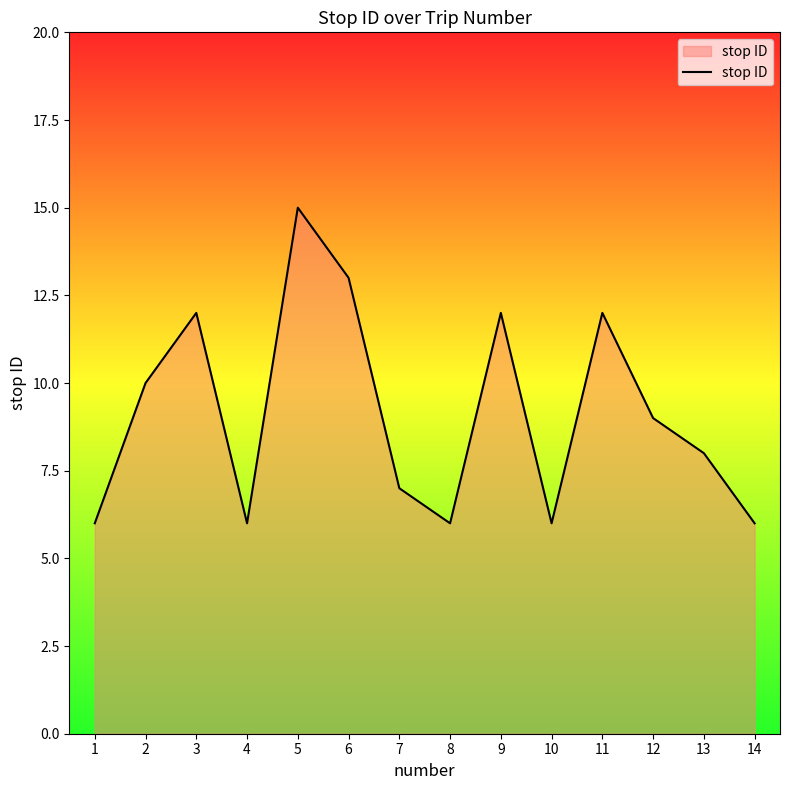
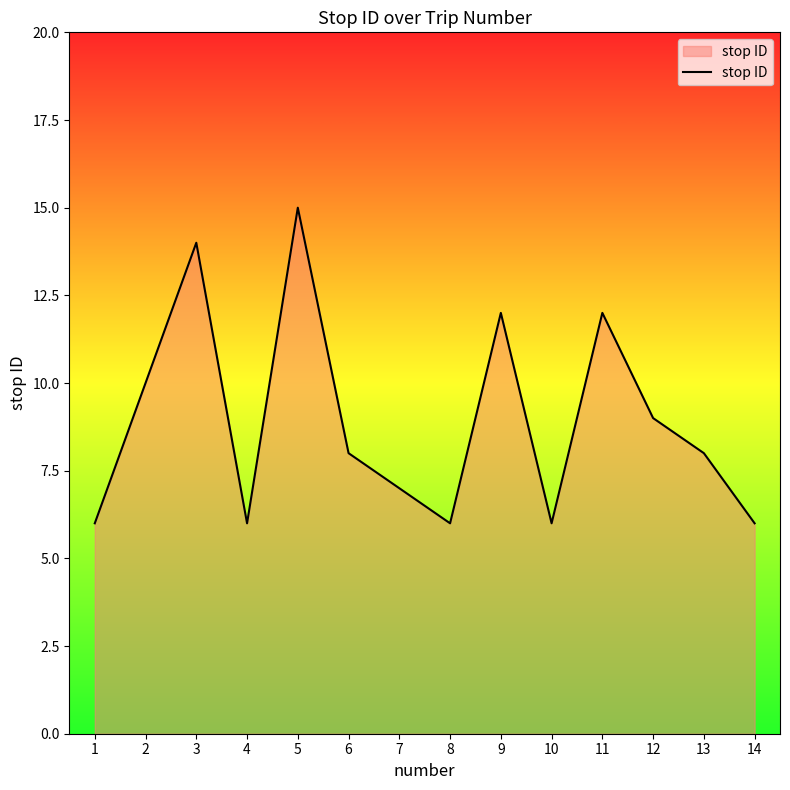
3: 12 -> 14
6: 13 -> 8
